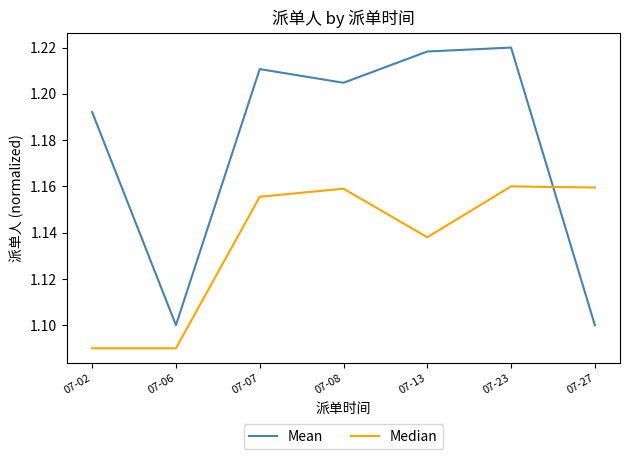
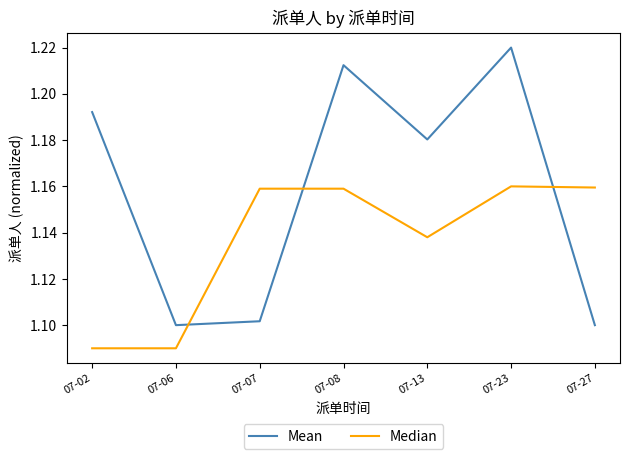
Mean, 07-07: 1.211 -> 1.102
Median, 07-07: 1.156 -> 1.159
Mean, 07-08: 1.205 -> 1.212
Mean, 07-13: 1.218 -> 1.180
